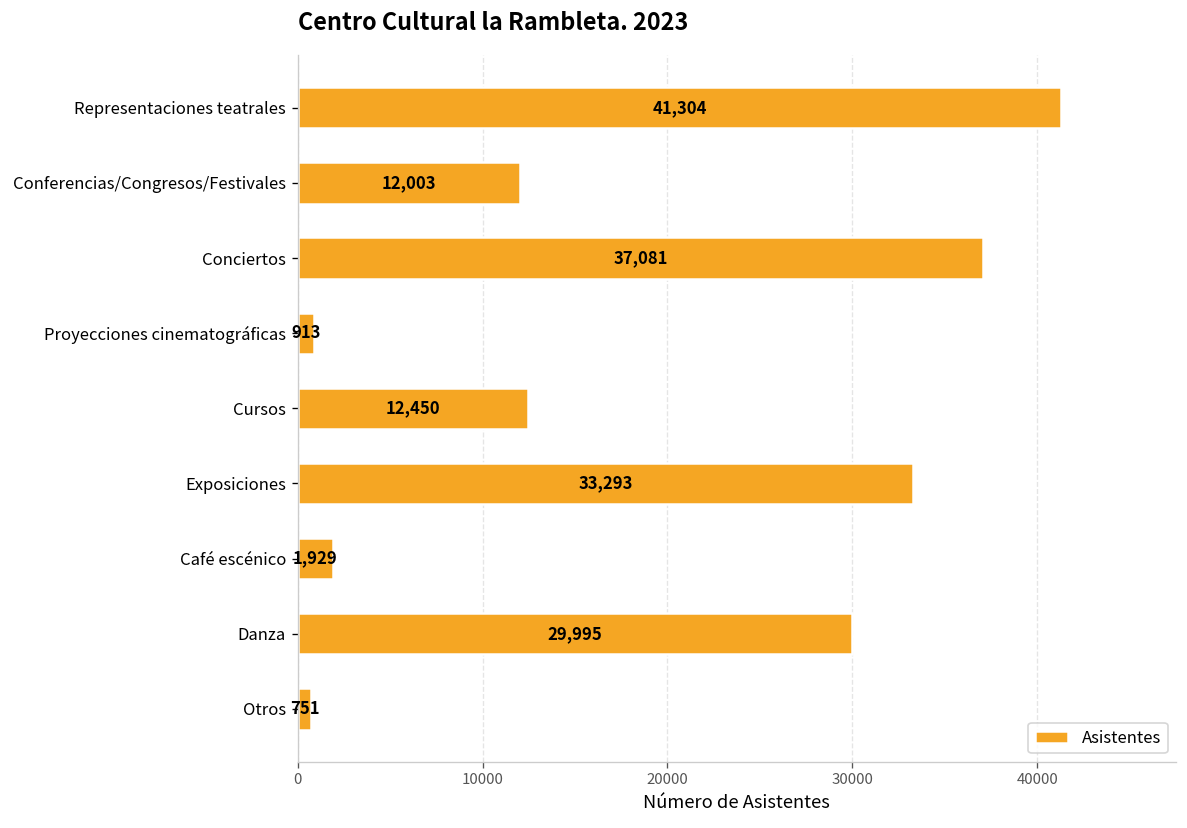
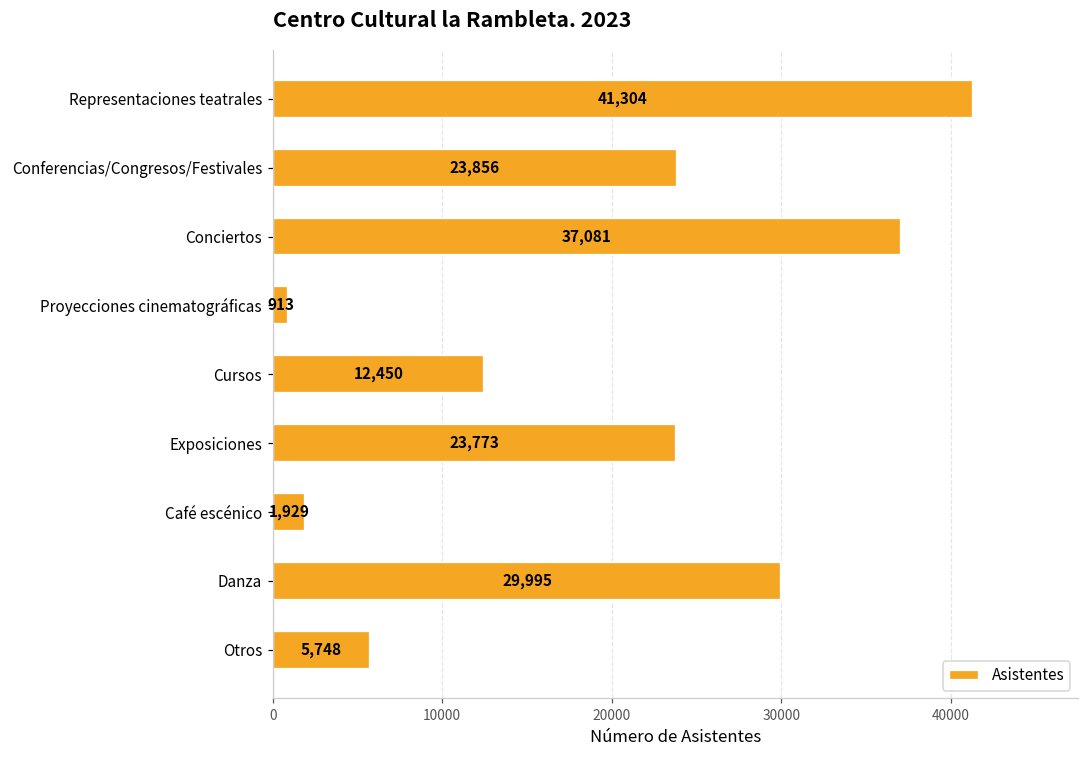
Conferencias/Congresos/Festivales: 12,003 -> 23,856
Exposiciones: 33,293 -> 23,773
Otros: 751 -> 5,748
